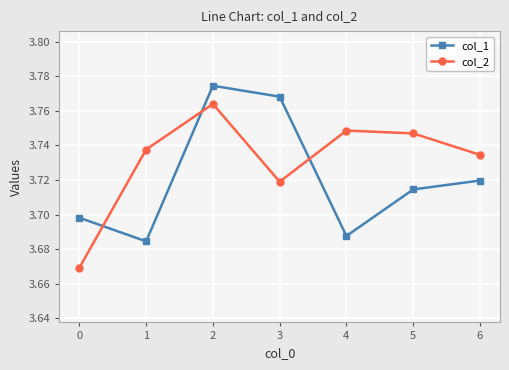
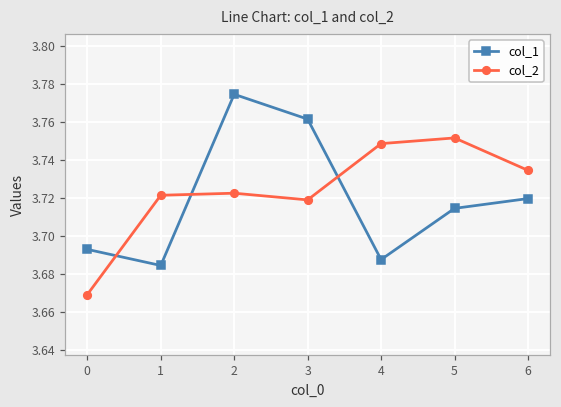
col_1, 0: 3.698 -> 3.693
col_2, 1: 3.738 -> 3.721
col_2, 2: 3.764 -> 3.723
col_1, 3: 3.768 -> 3.761
col_2, 5: 3.747 -> 3.752
